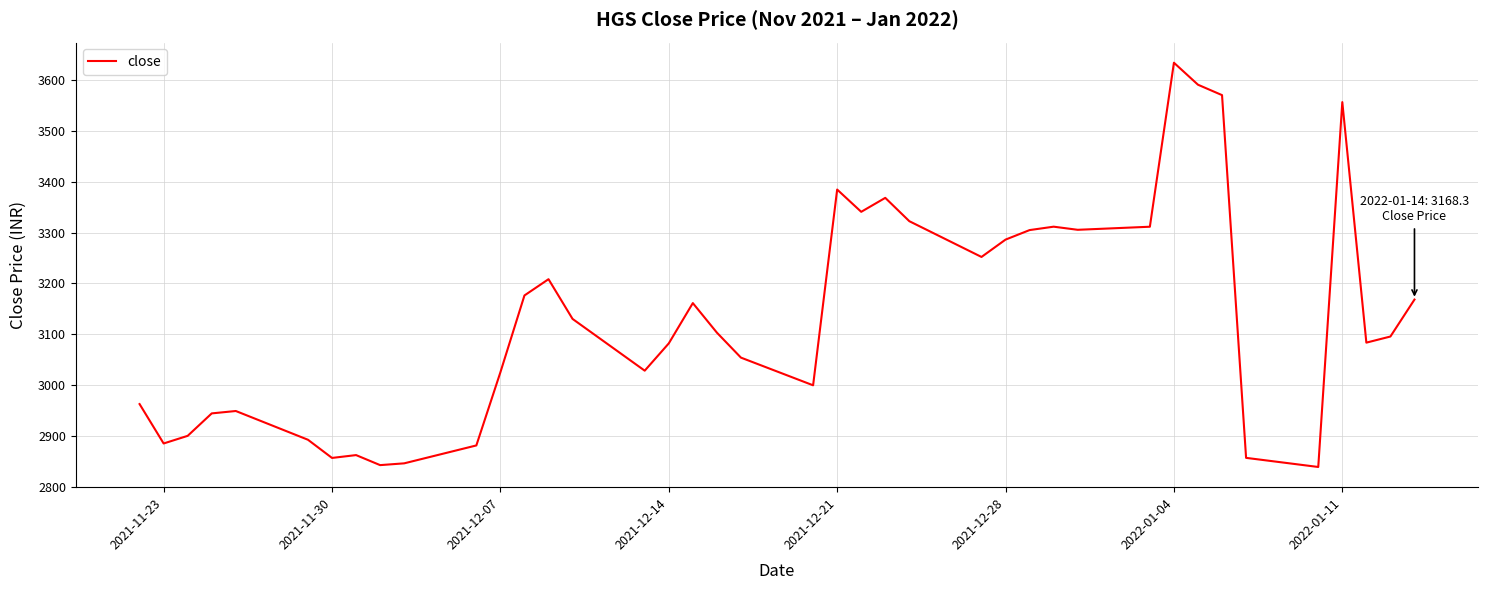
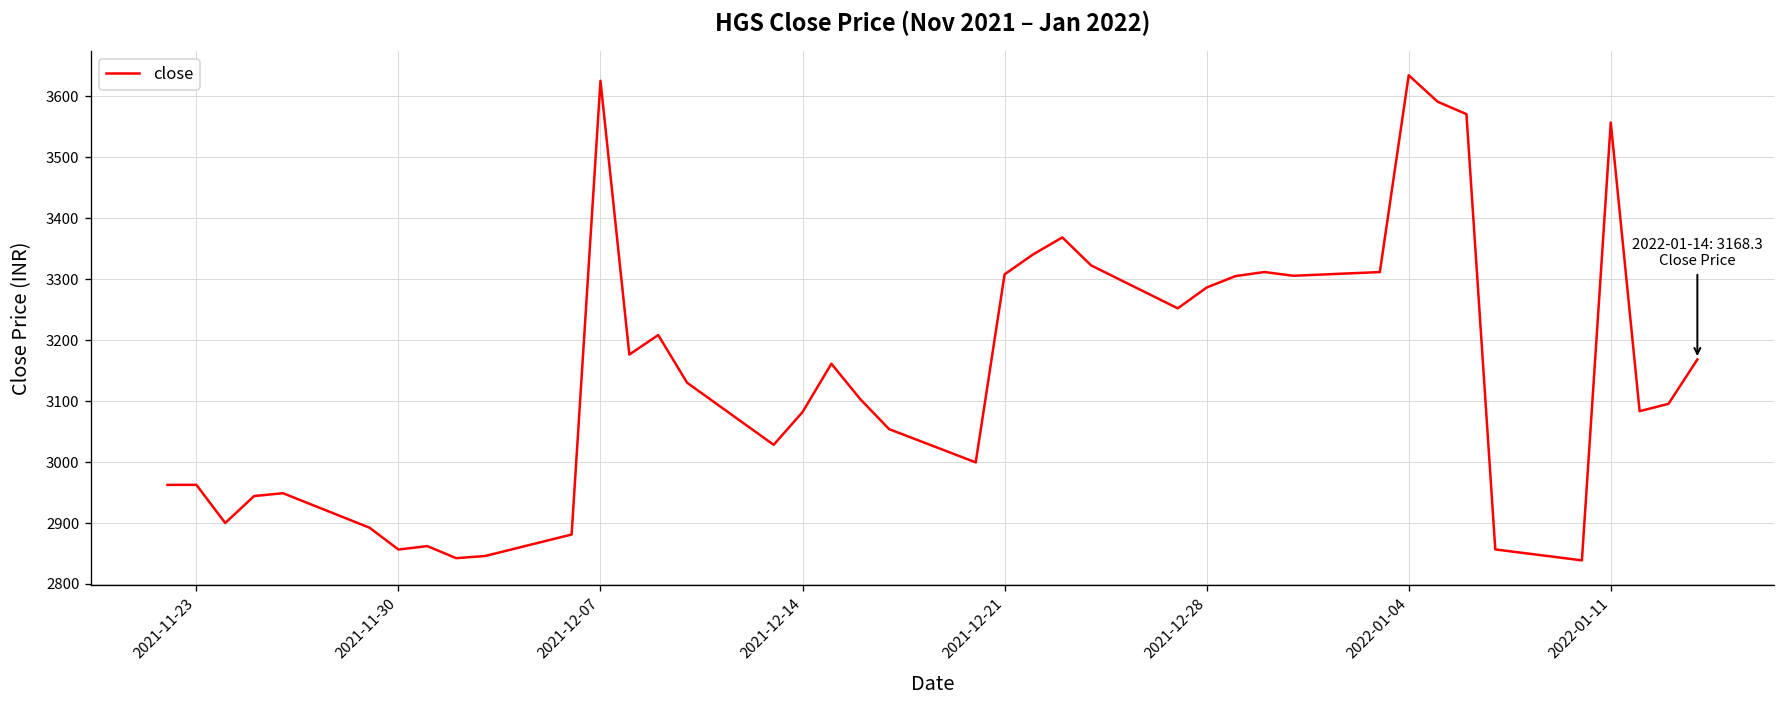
2021-11-23: 2880 -> 2960
2021-12-07: 3030 -> 3630
2021-12-21: 3380 -> 3310
